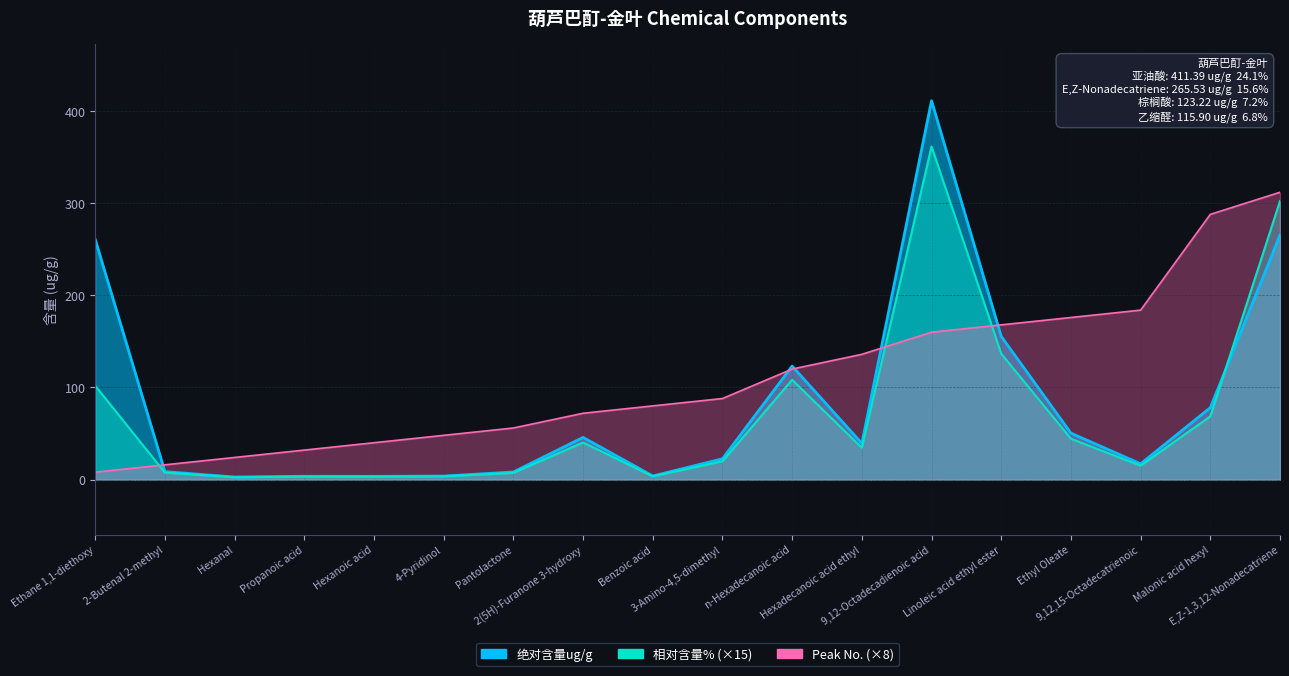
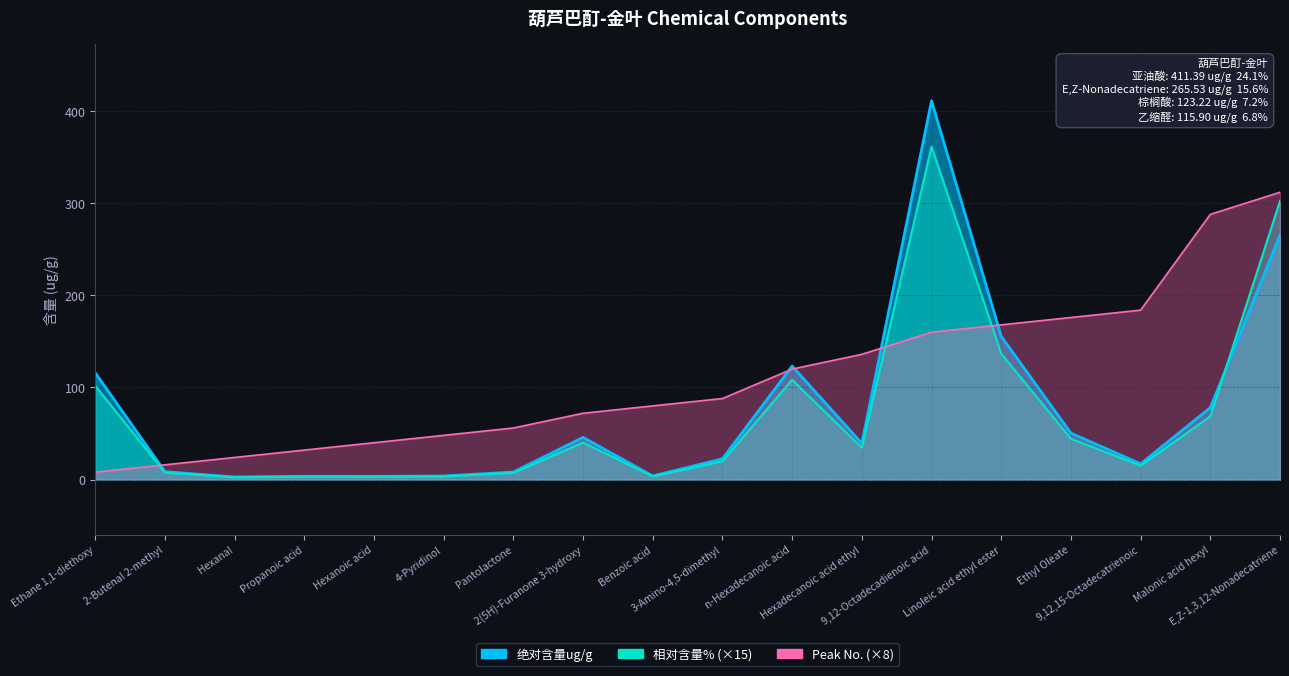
绝对含量ug/g, Ethane 1,1-diethoxy: 260 -> 120
